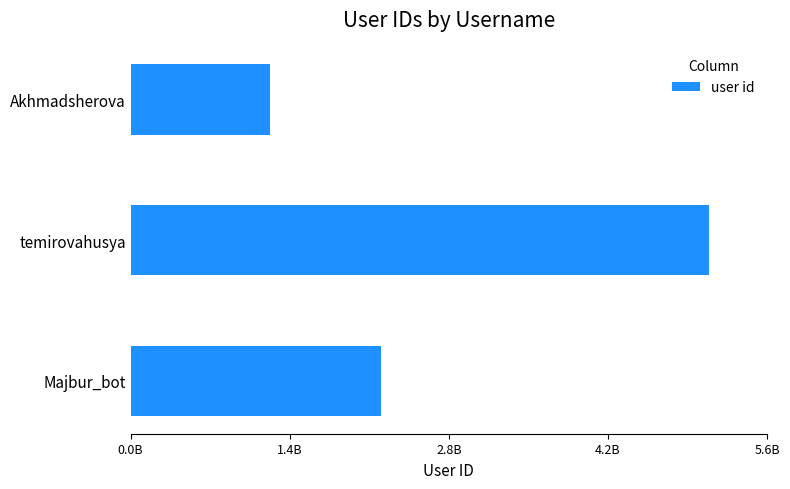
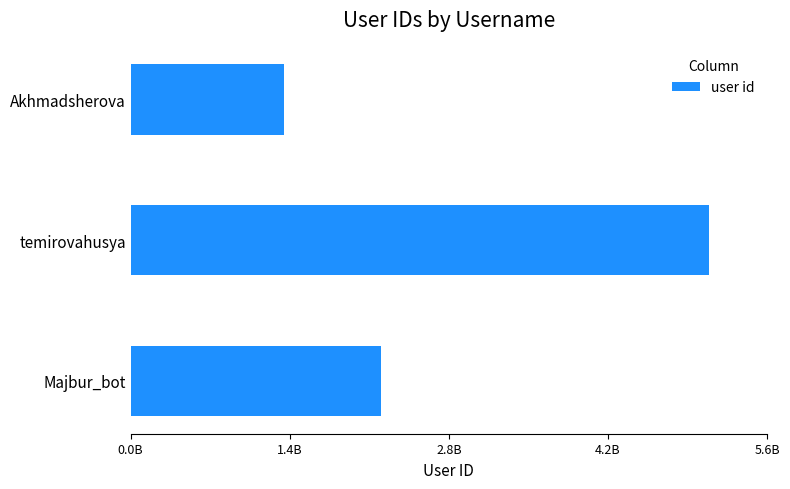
Akhmadsherova: 1220000000 -> 1340000000
